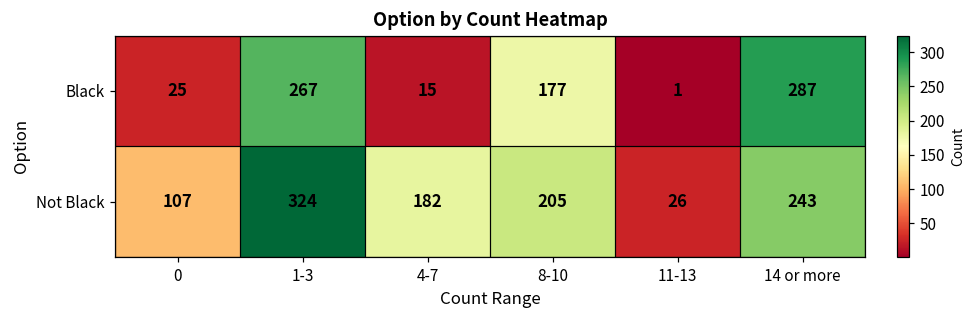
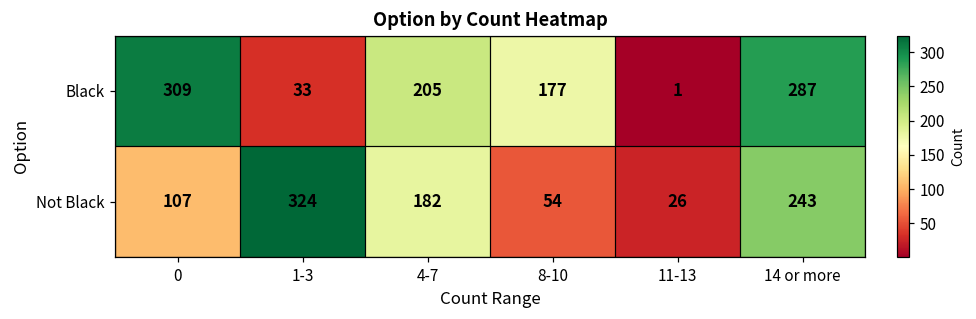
Black, 0: 25 -> 309
Black, 1-3: 267 -> 33
Black, 4-7: 15 -> 205
Not Black, 8-10: 205 -> 54
